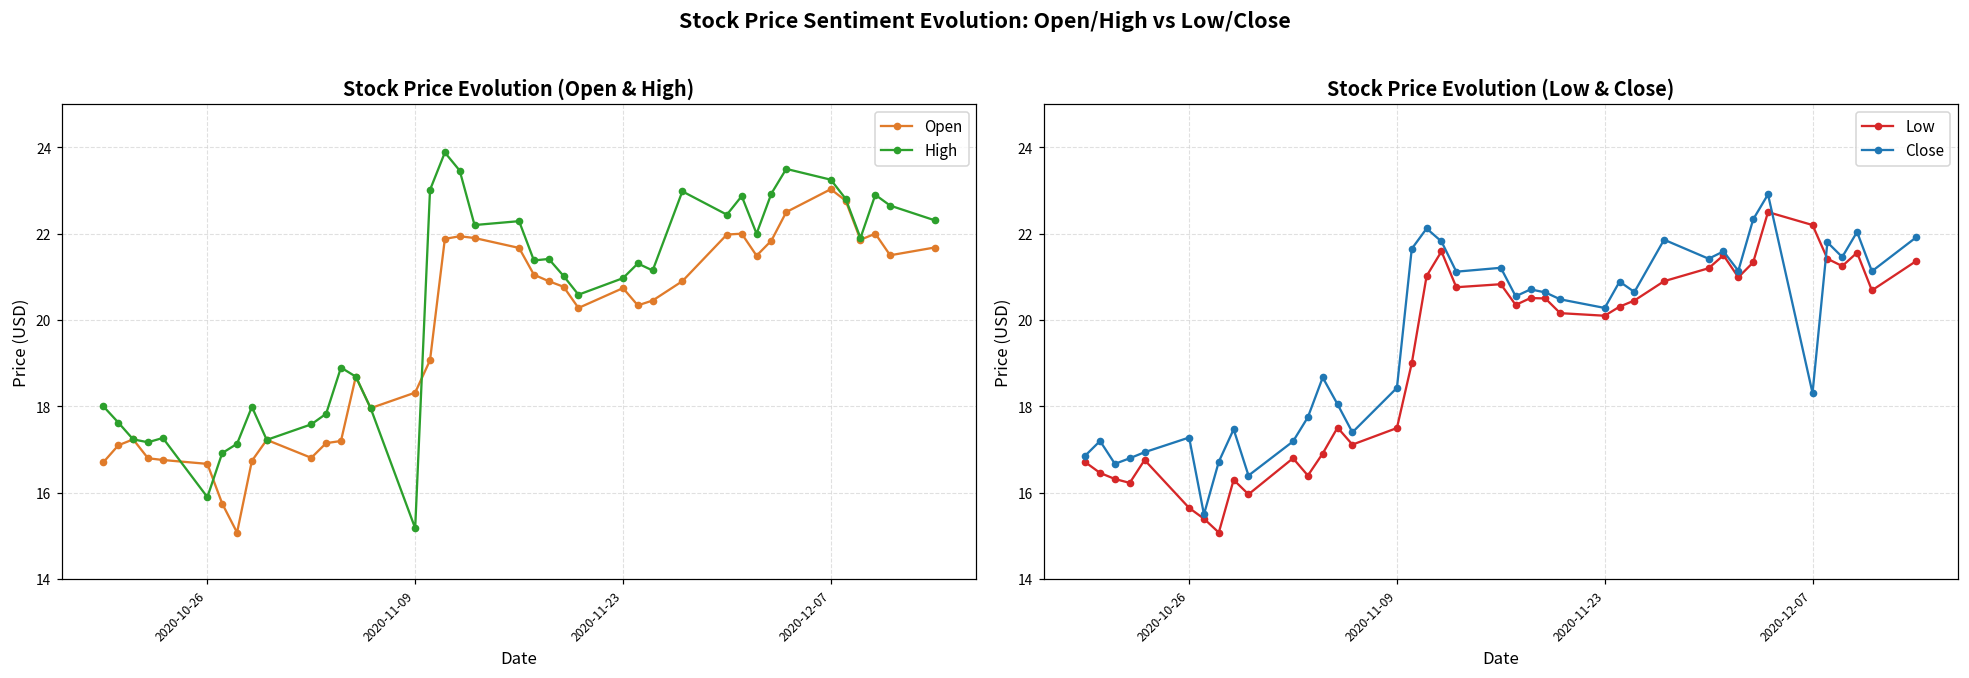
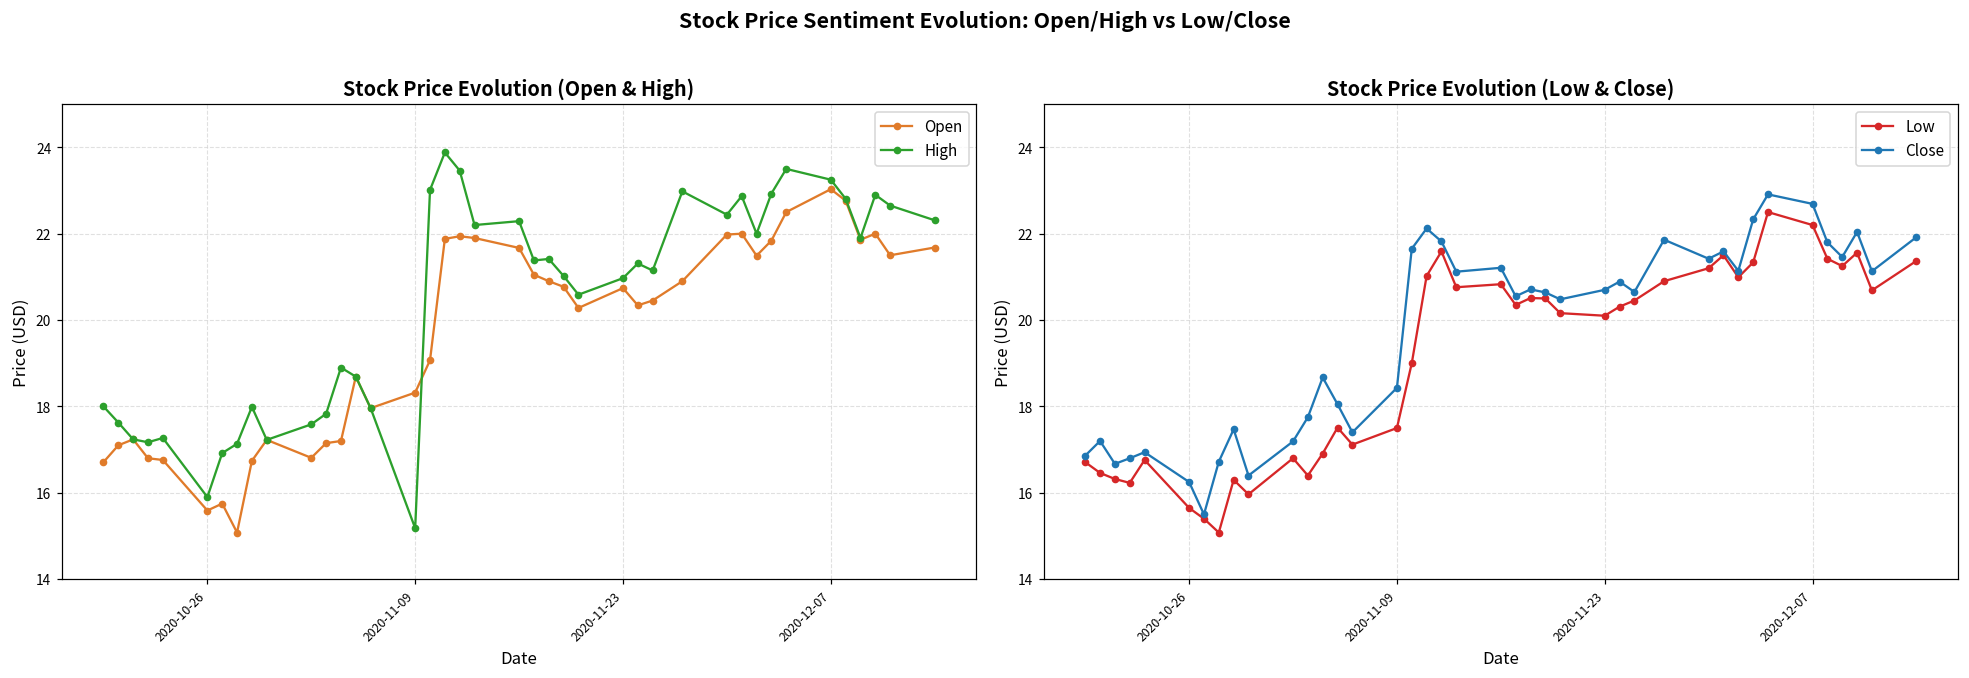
Stock Price Evolution (Open & High), Open, 2020-10-26: 16.7 -> 15.6
Stock Price Evolution (Low & Close), Close, 2020-10-26: 17.3 -> 16.3
Stock Price Evolution (Low & Close), Close, 2020-11-23: 20.3 -> 20.7
Stock Price Evolution (Low & Close), Close, 2020-12-07: 18.3 -> 22.7
